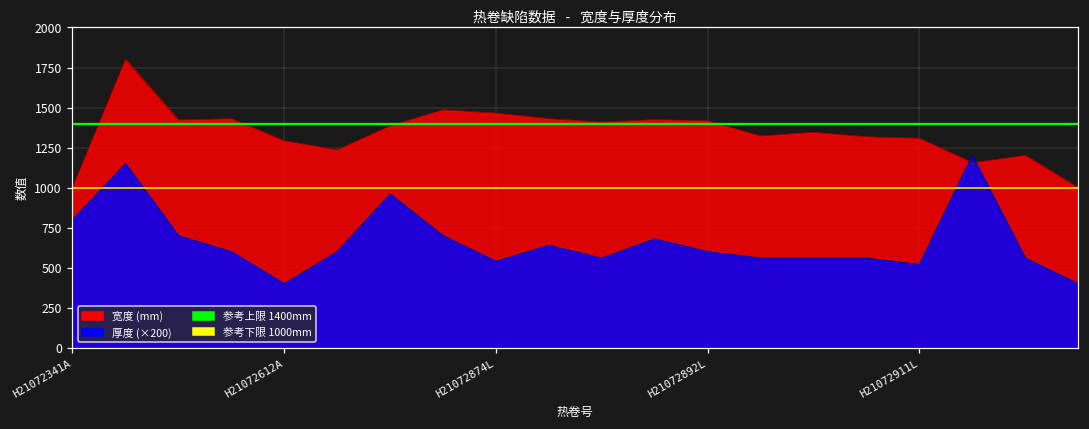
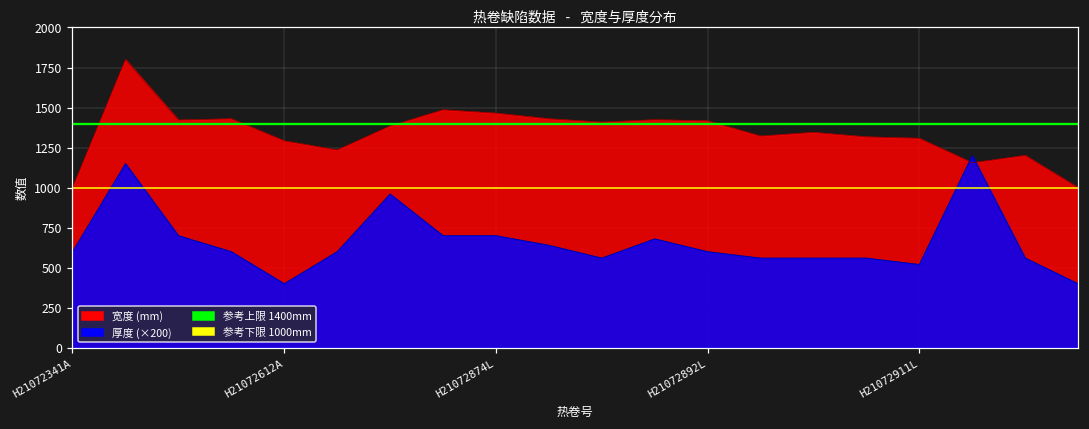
厚度 (×200), H21072341A: 800 -> 600
厚度 (×200), H21072874L: 540 -> 700
